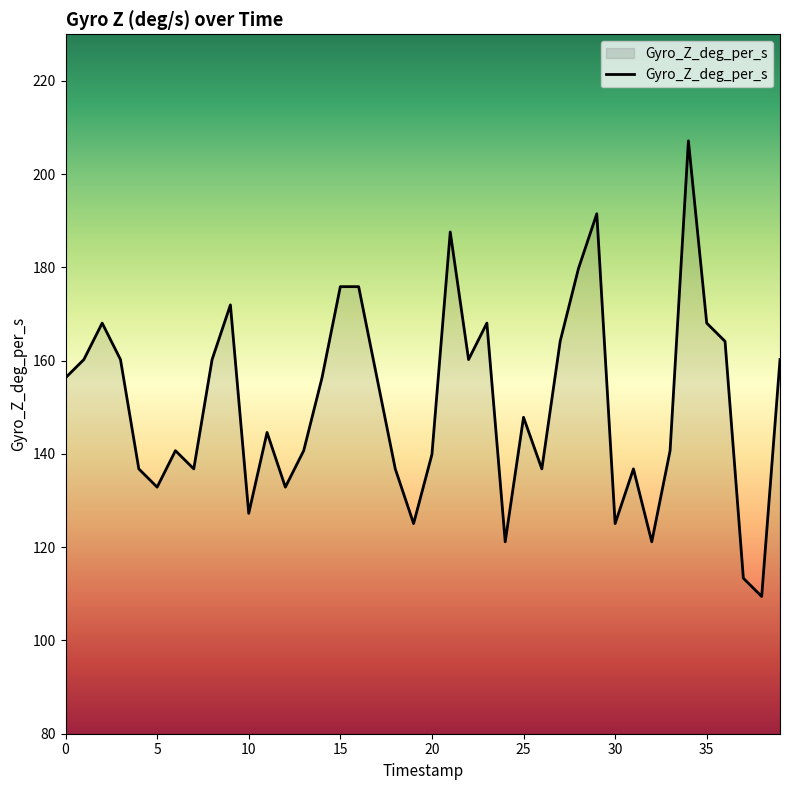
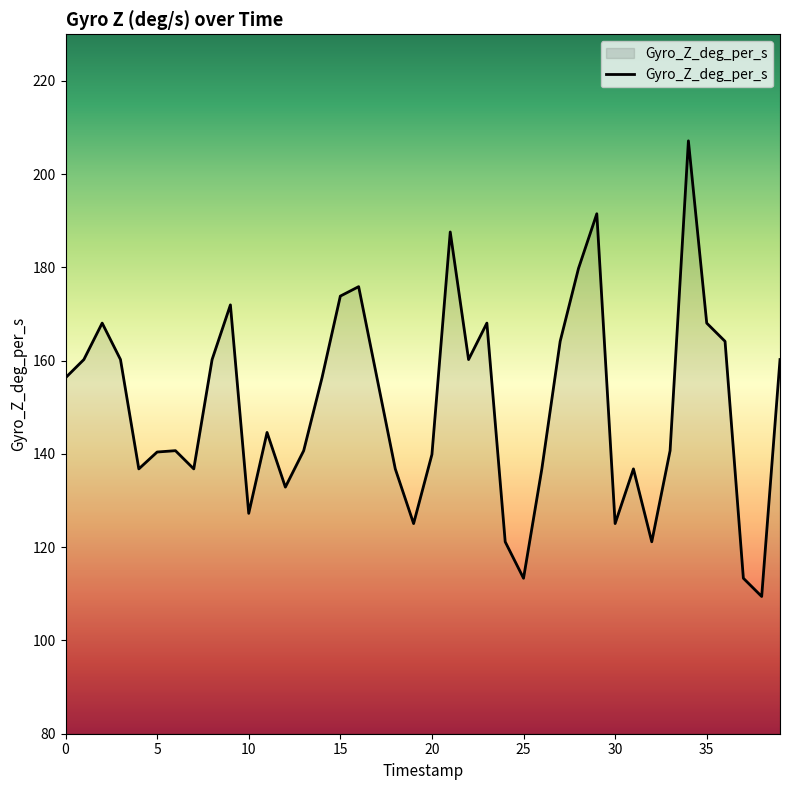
5: 133 -> 140
15: 176 -> 174
25: 148 -> 113
